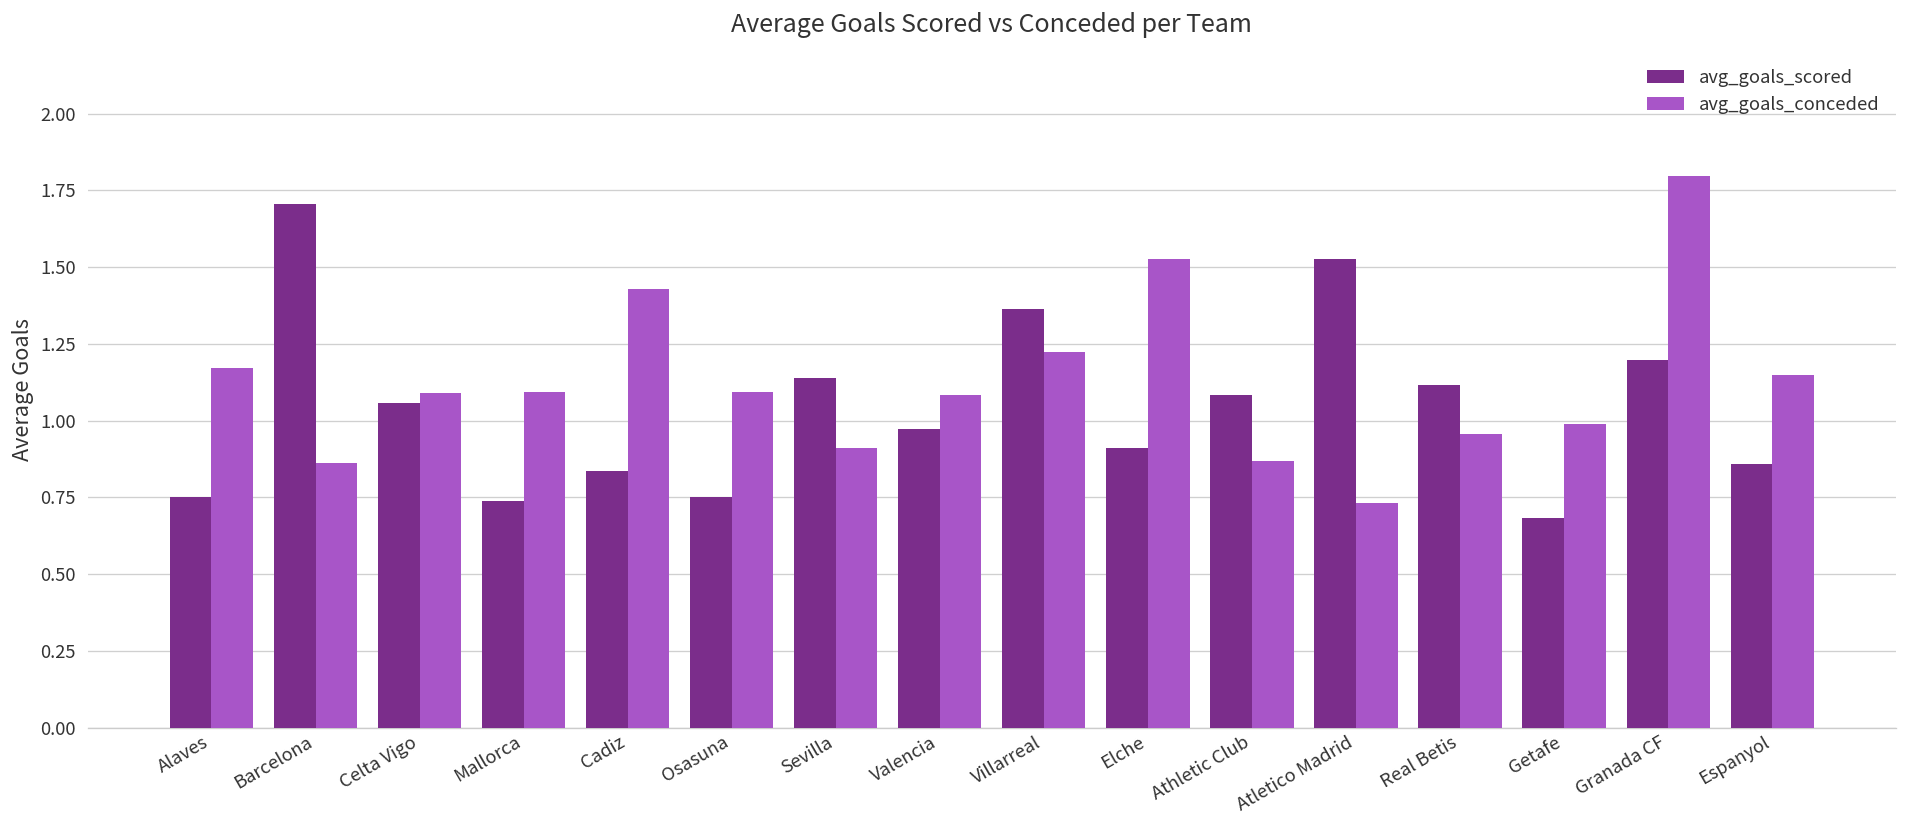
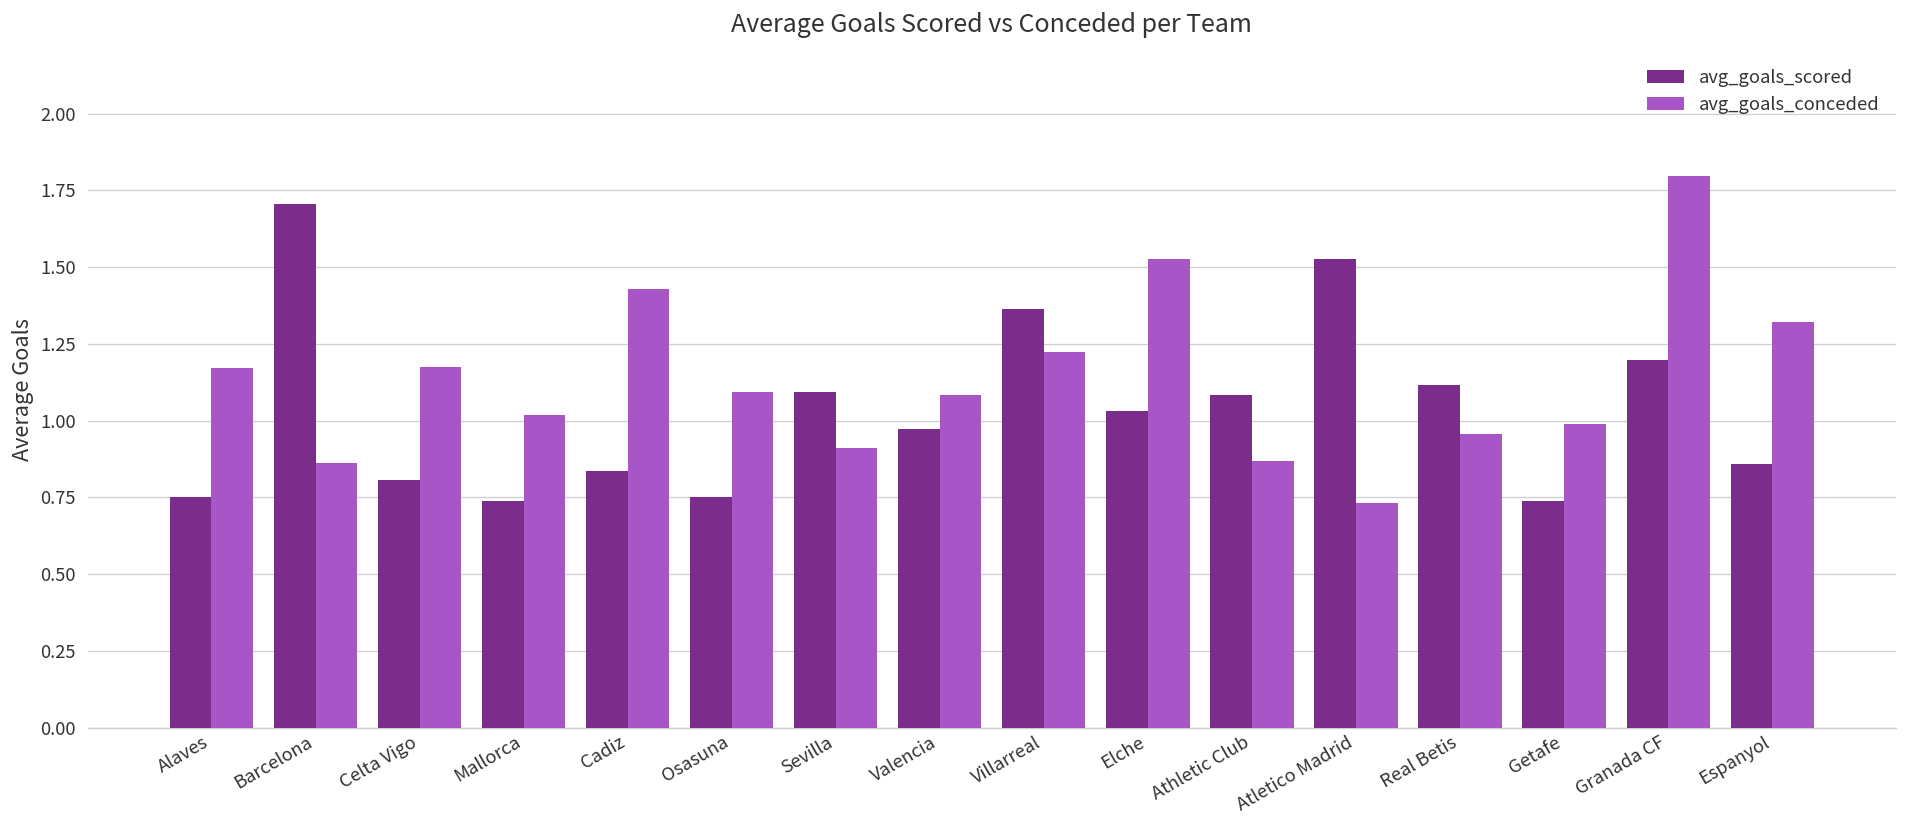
avg_goals_scored, Celta Vigo: 1.06 -> 0.81
avg_goals_conceded, Celta Vigo: 1.09 -> 1.17
avg_goals_conceded, Mallorca: 1.09 -> 1.02
avg_goals_scored, Sevilla: 1.14 -> 1.09
avg_goals_scored, Elche: 0.91 -> 1.03
avg_goals_scored, Getafe: 0.68 -> 0.74
avg_goals_conceded, Espanyol: 1.15 -> 1.32
